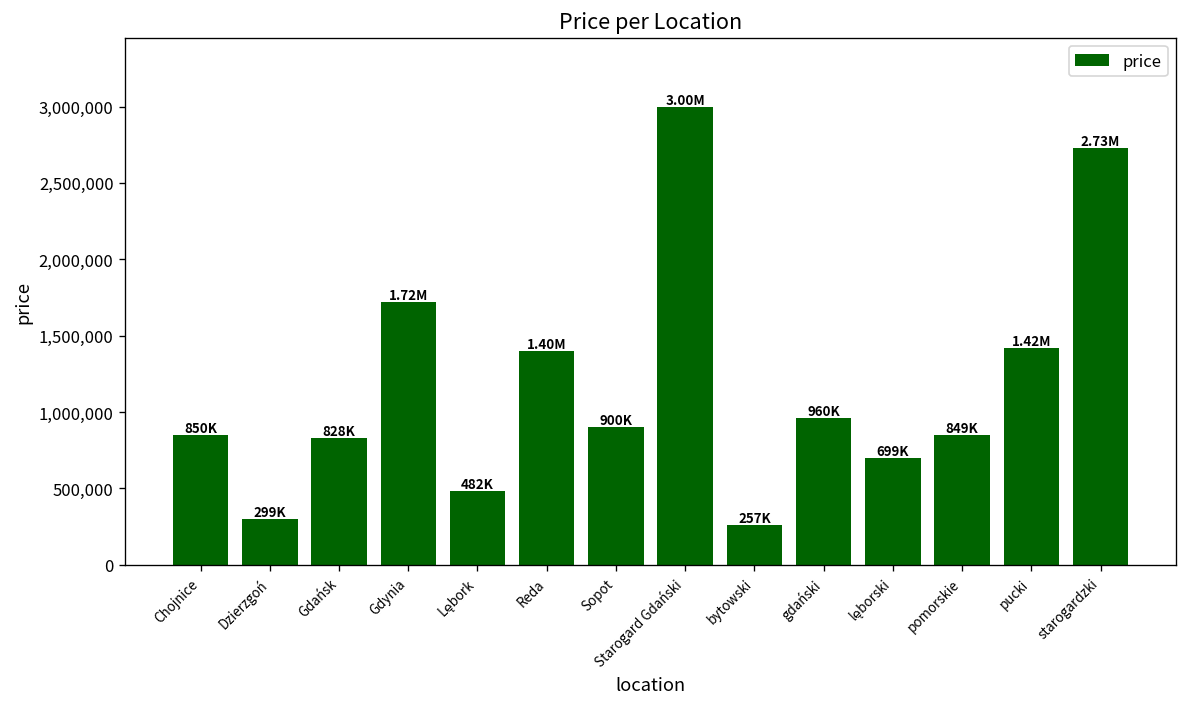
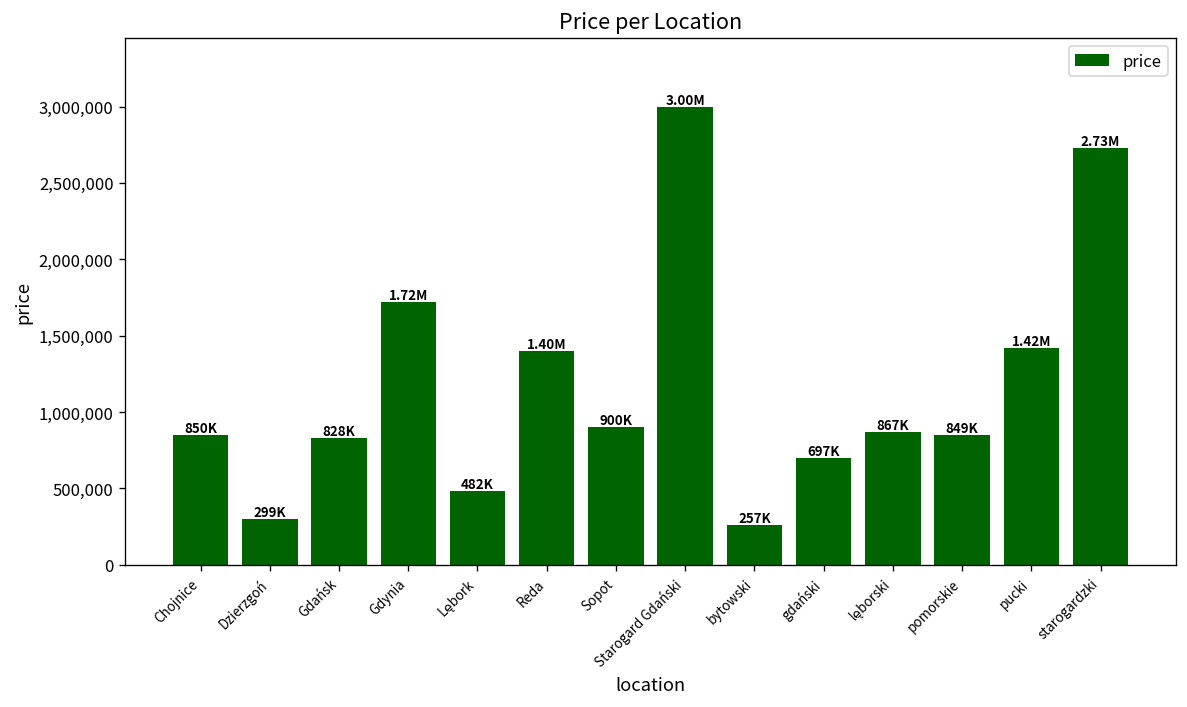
gdański: 960K -> 697K
lęborski: 699K -> 867K
